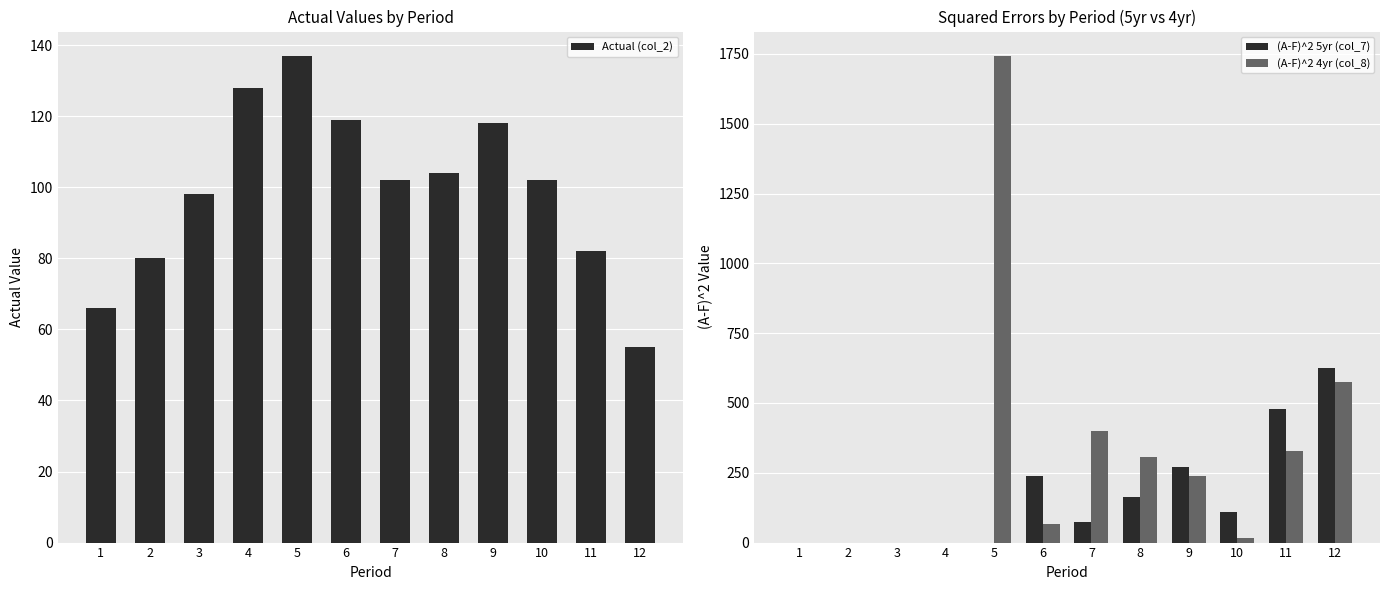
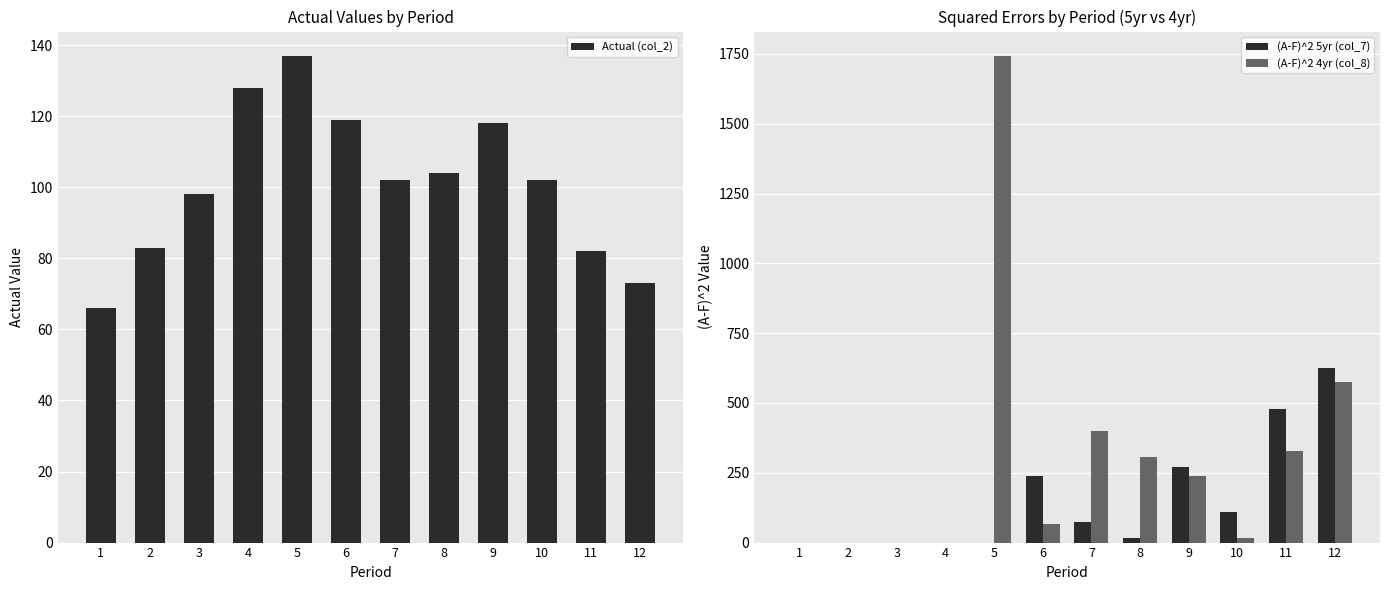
Actual Values by Period, 2: 80 -> 83
Actual Values by Period, 12: 55 -> 73
Squared Errors by Period (5yr vs 4yr), (A-F)^2 5yr (col_7), 8: 160 -> 20
